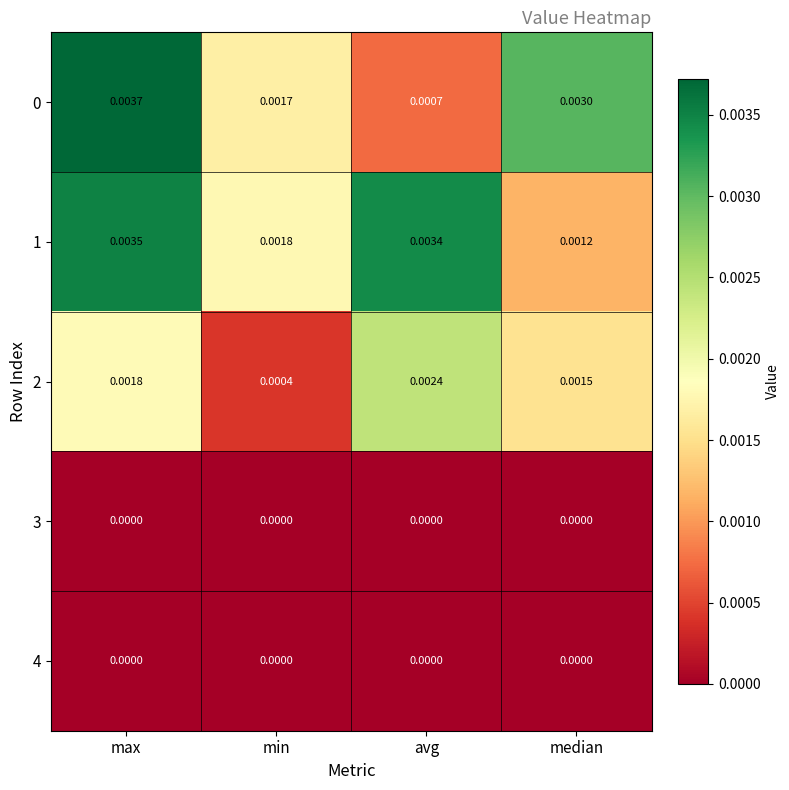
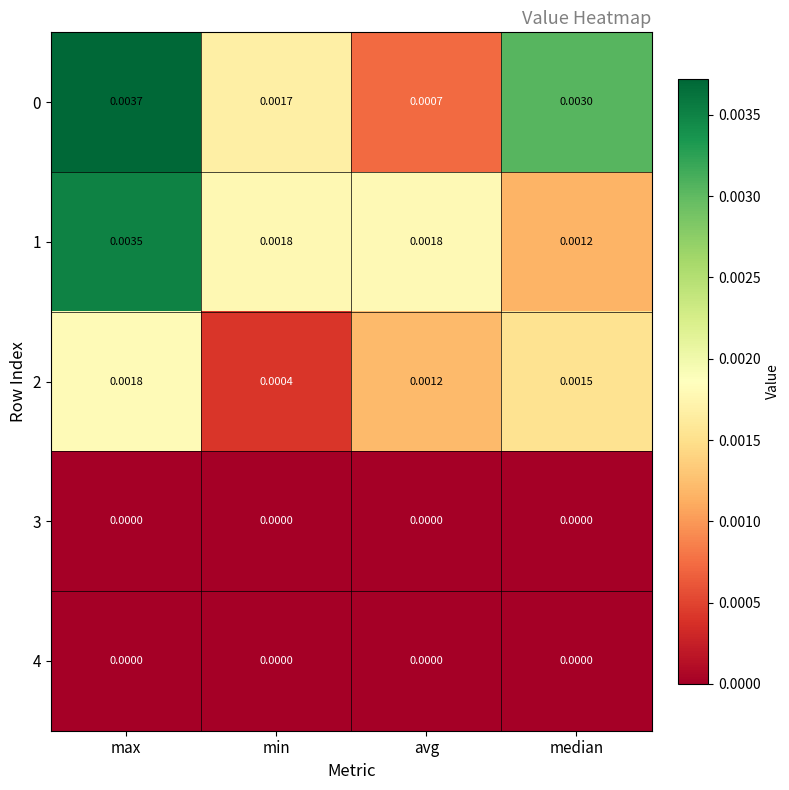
1, avg: 0.0034 -> 0.0018
2, avg: 0.0024 -> 0.0012
